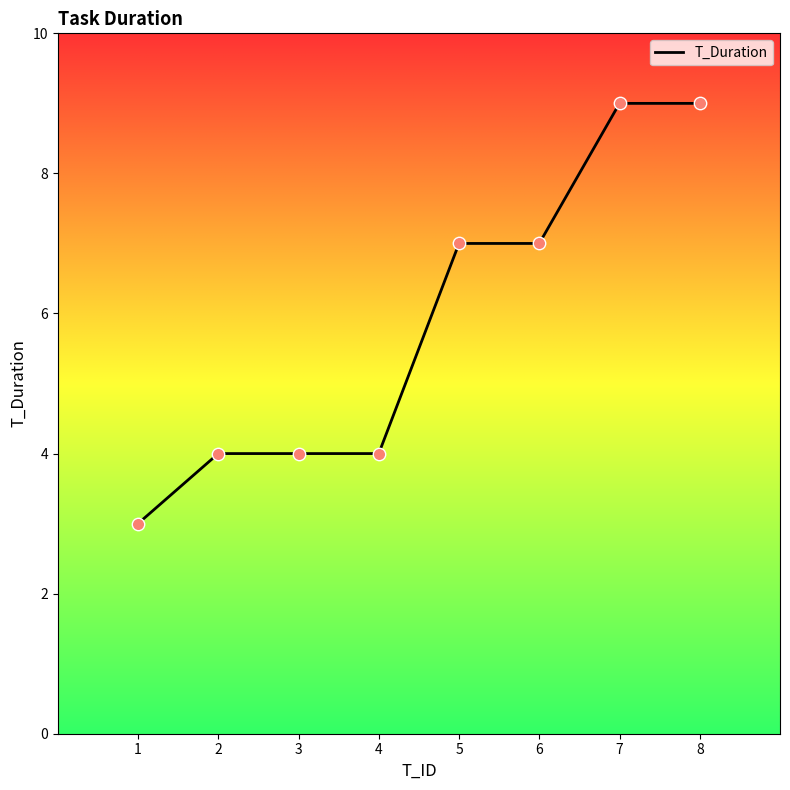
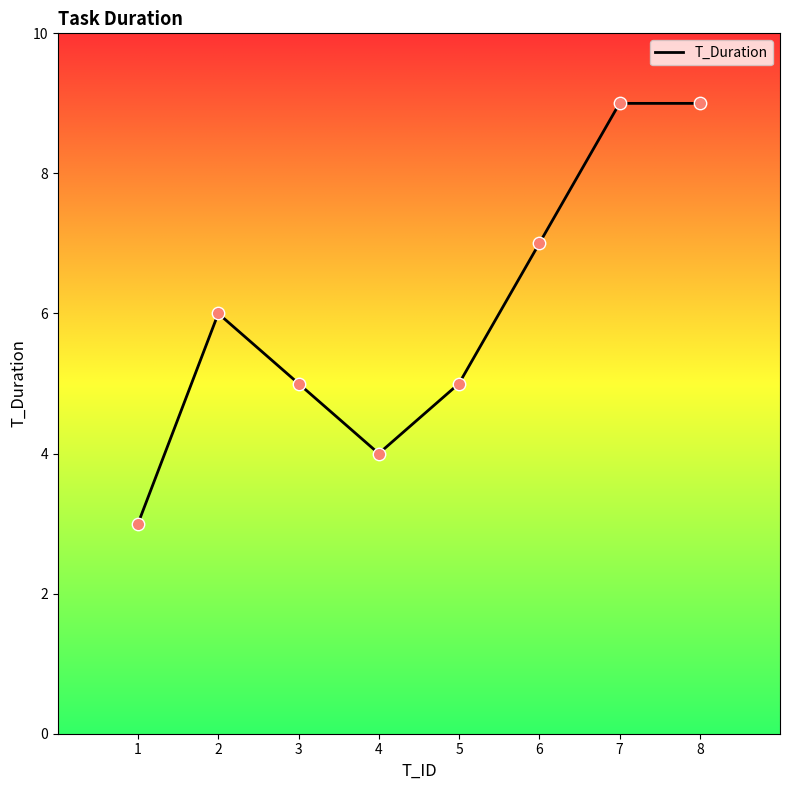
2: 4 -> 6
3: 4 -> 5
5: 7 -> 5
